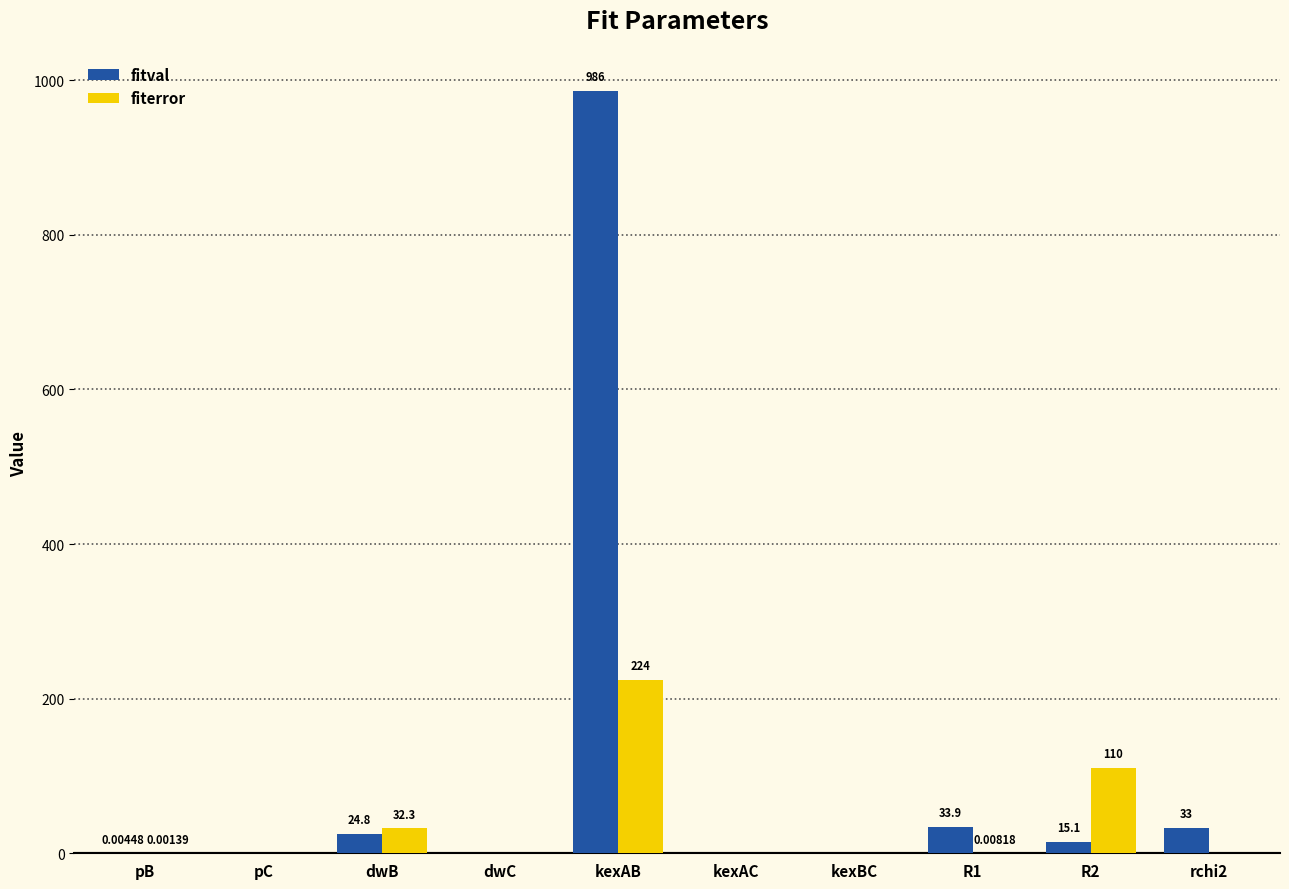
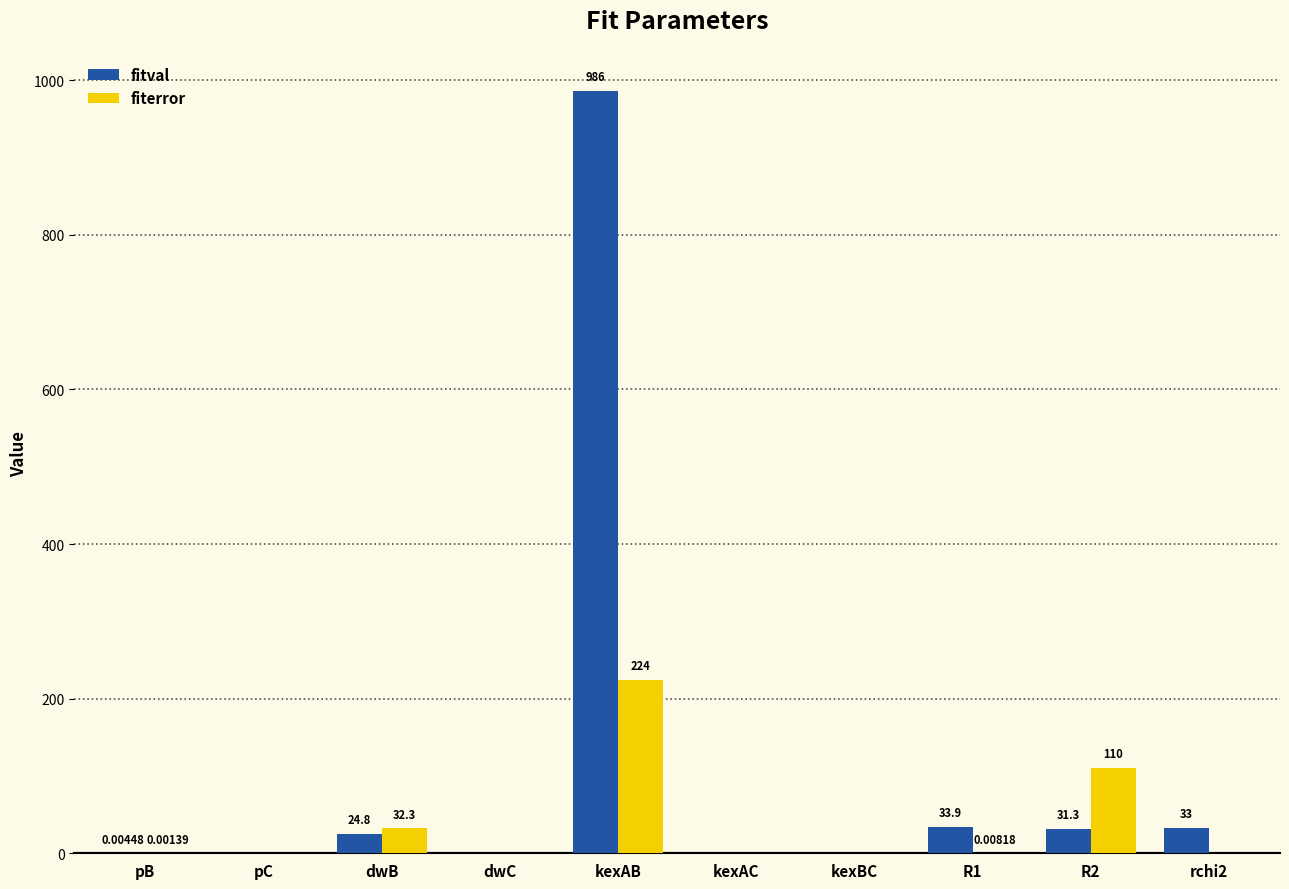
fitval, R2: 15.1 -> 31.3
